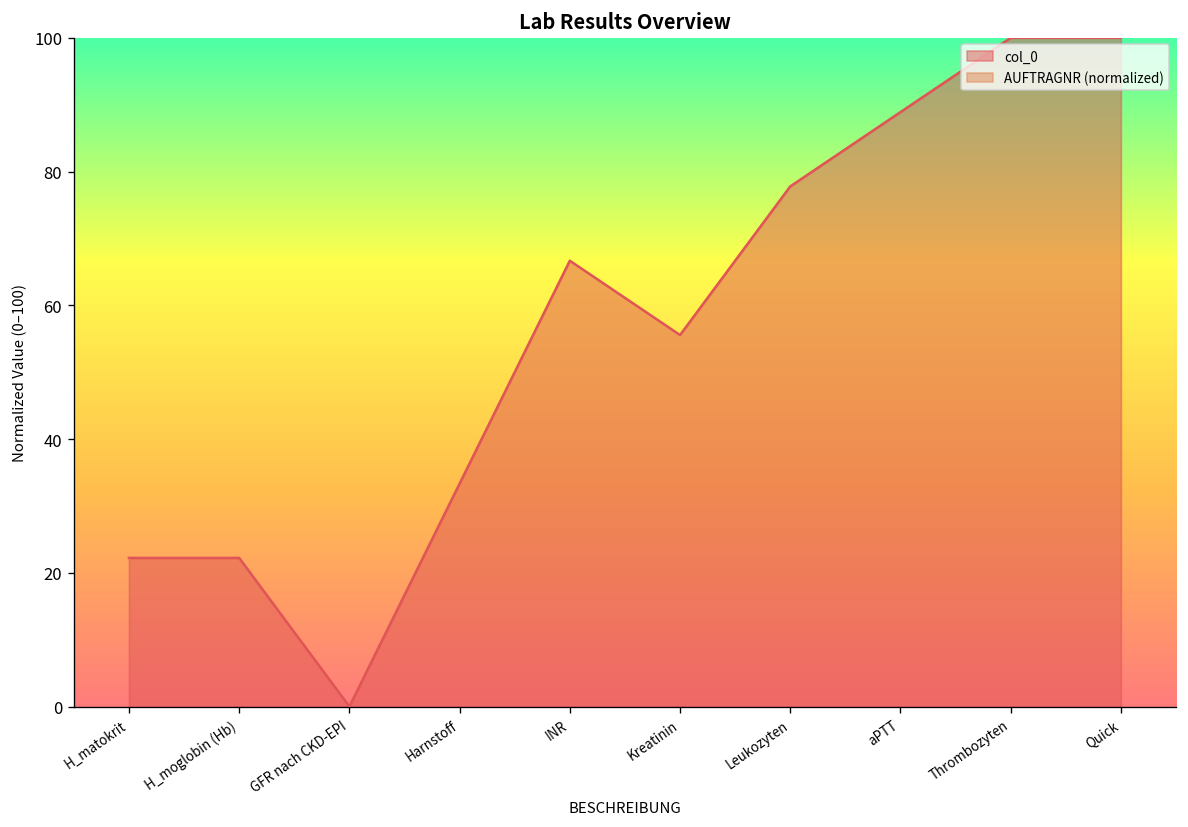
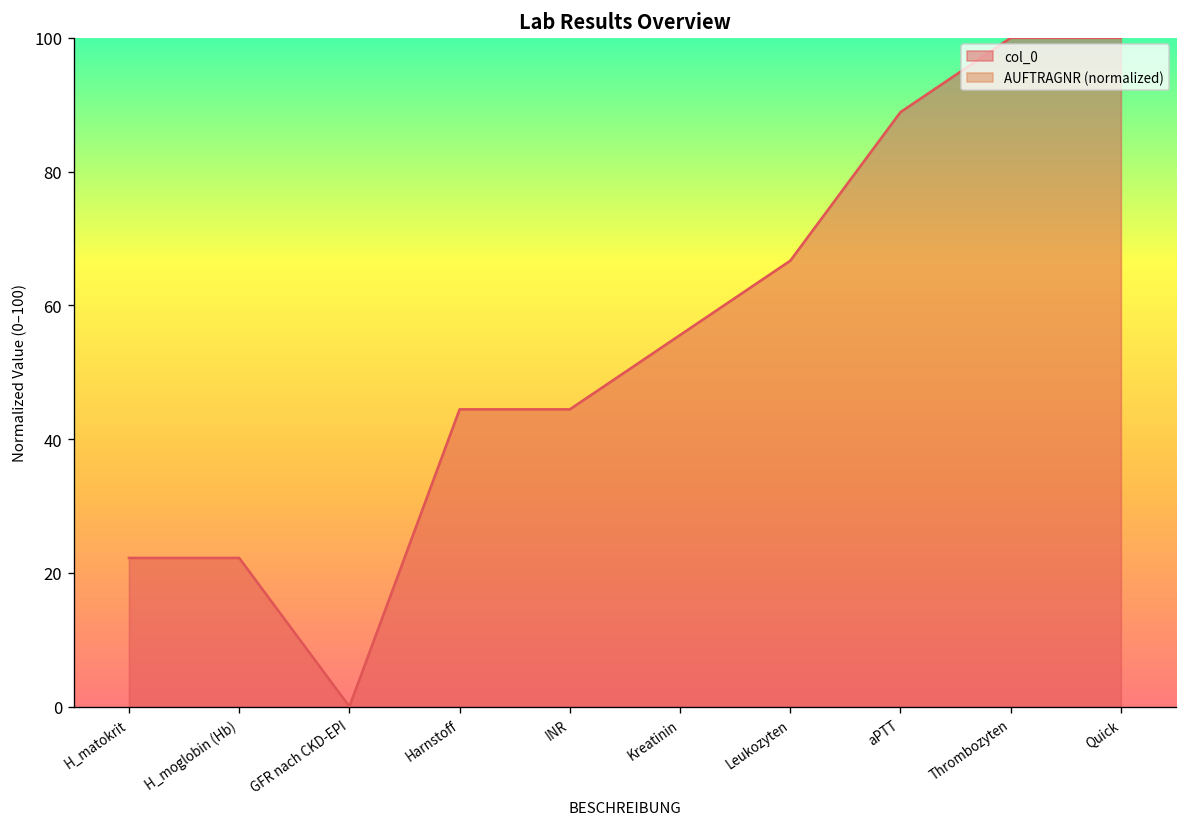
Harnstoff: 33 -> 44
INR: 67 -> 44
Leukozyten: 78 -> 67
